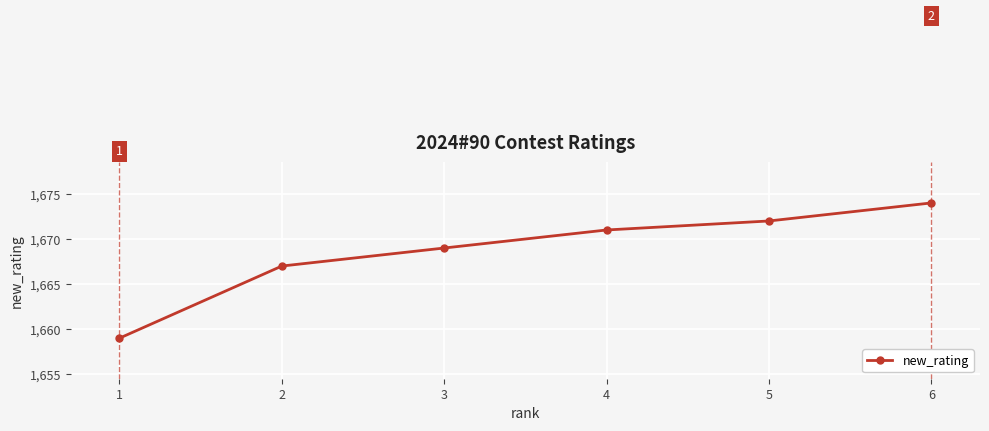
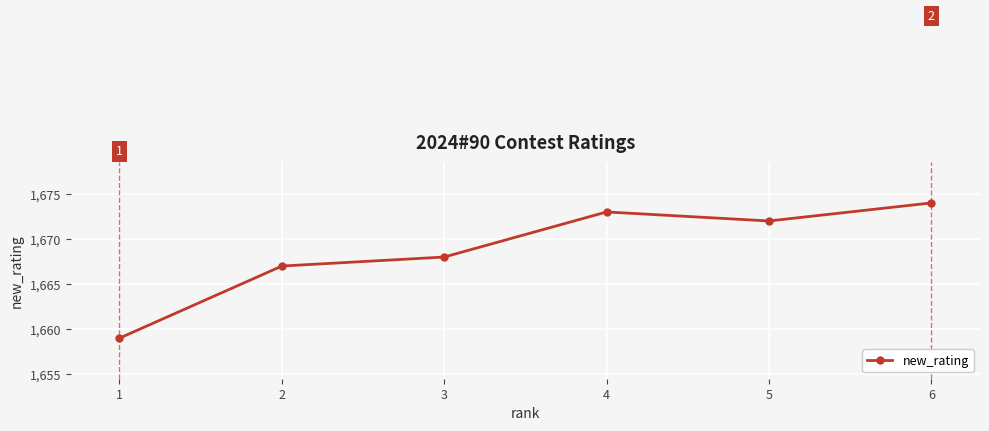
3: 1,669 -> 1,668
4: 1,671 -> 1,673
